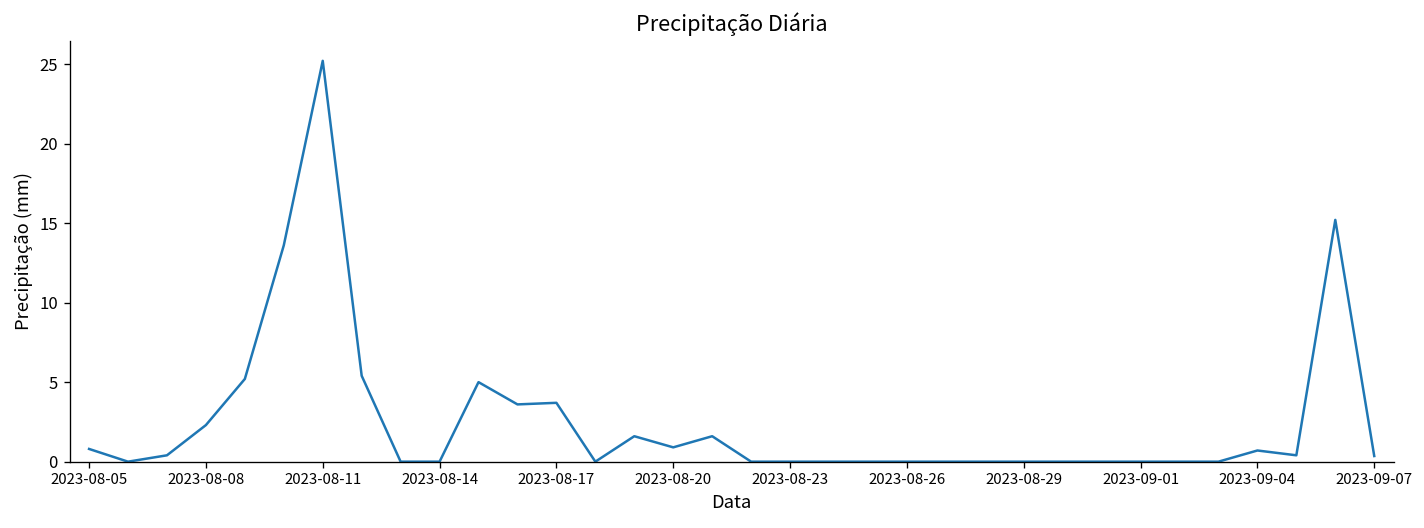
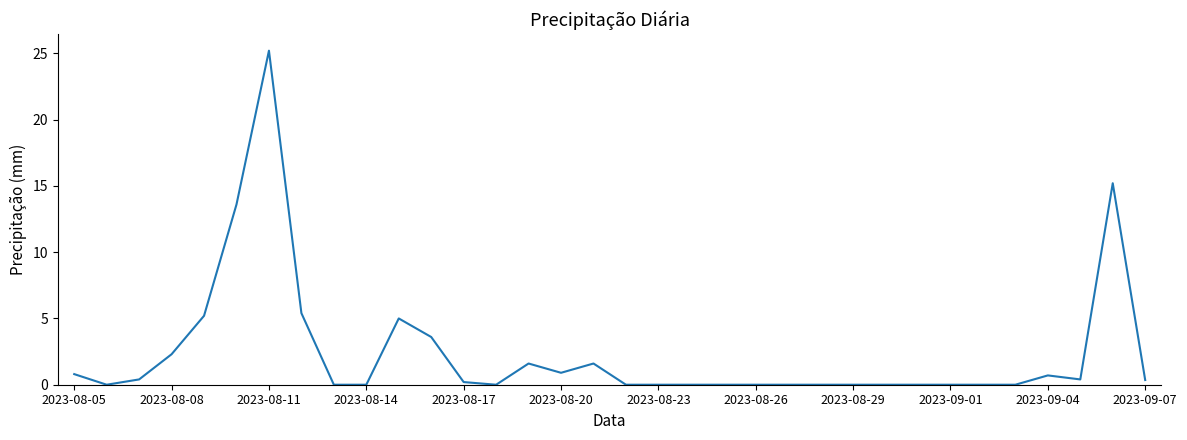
2023-08-17: 3.7 -> 0.2
